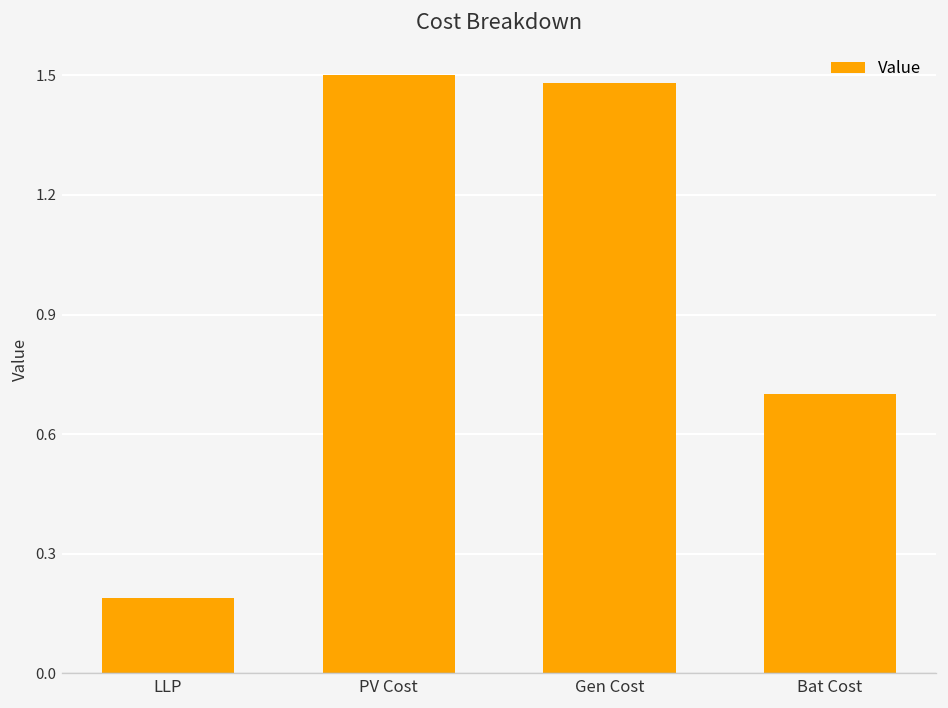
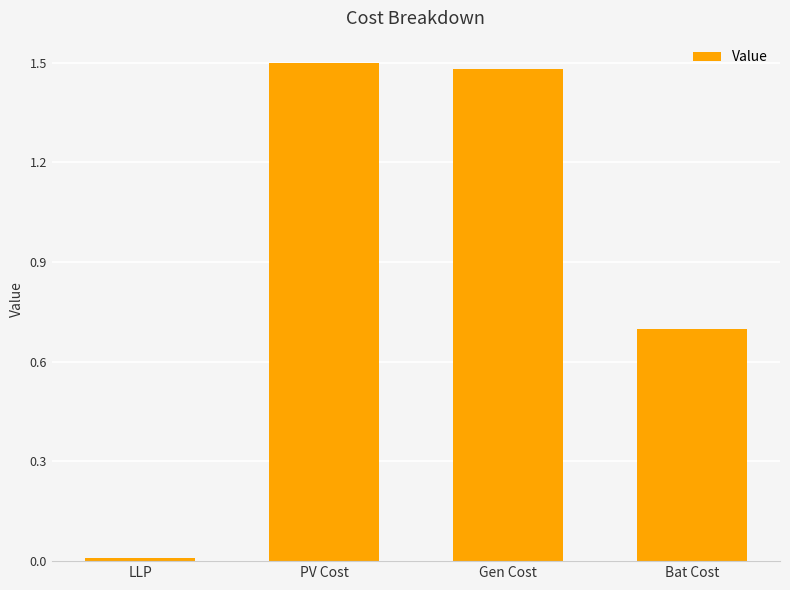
LLP: 0.19 -> 0.01
